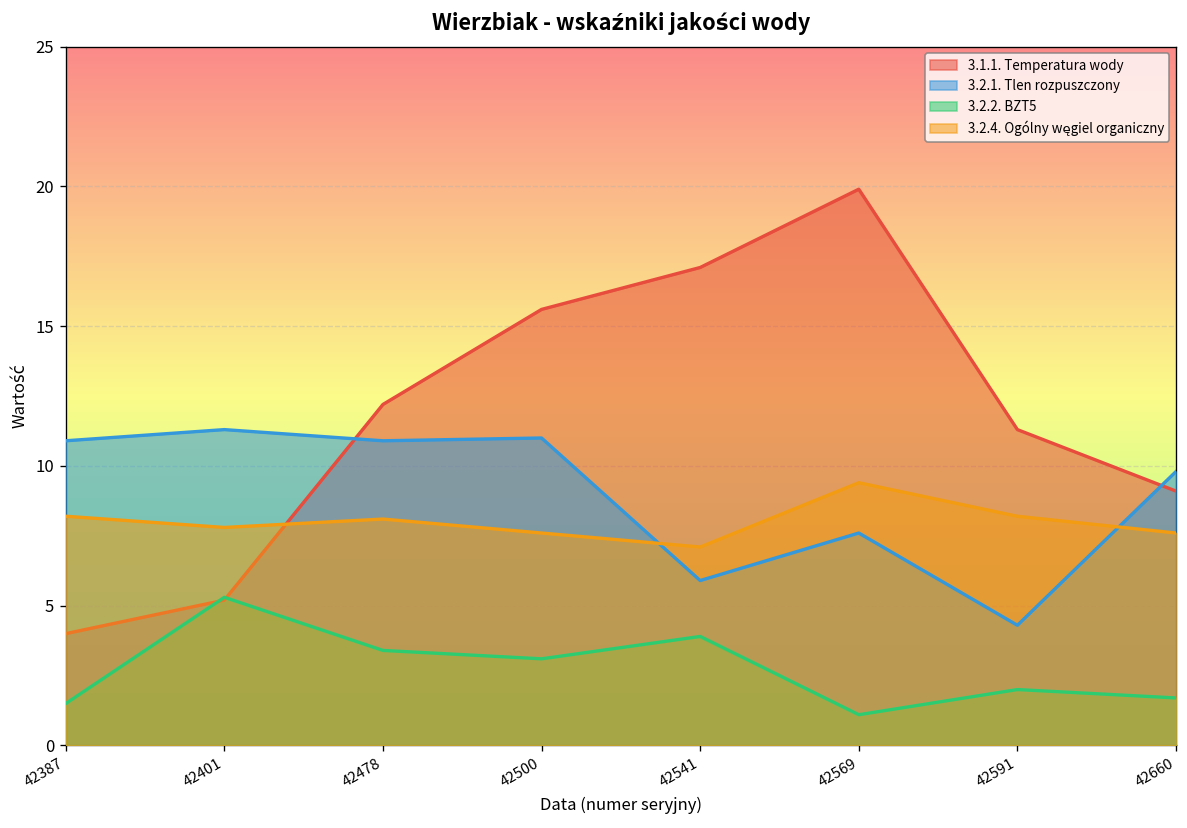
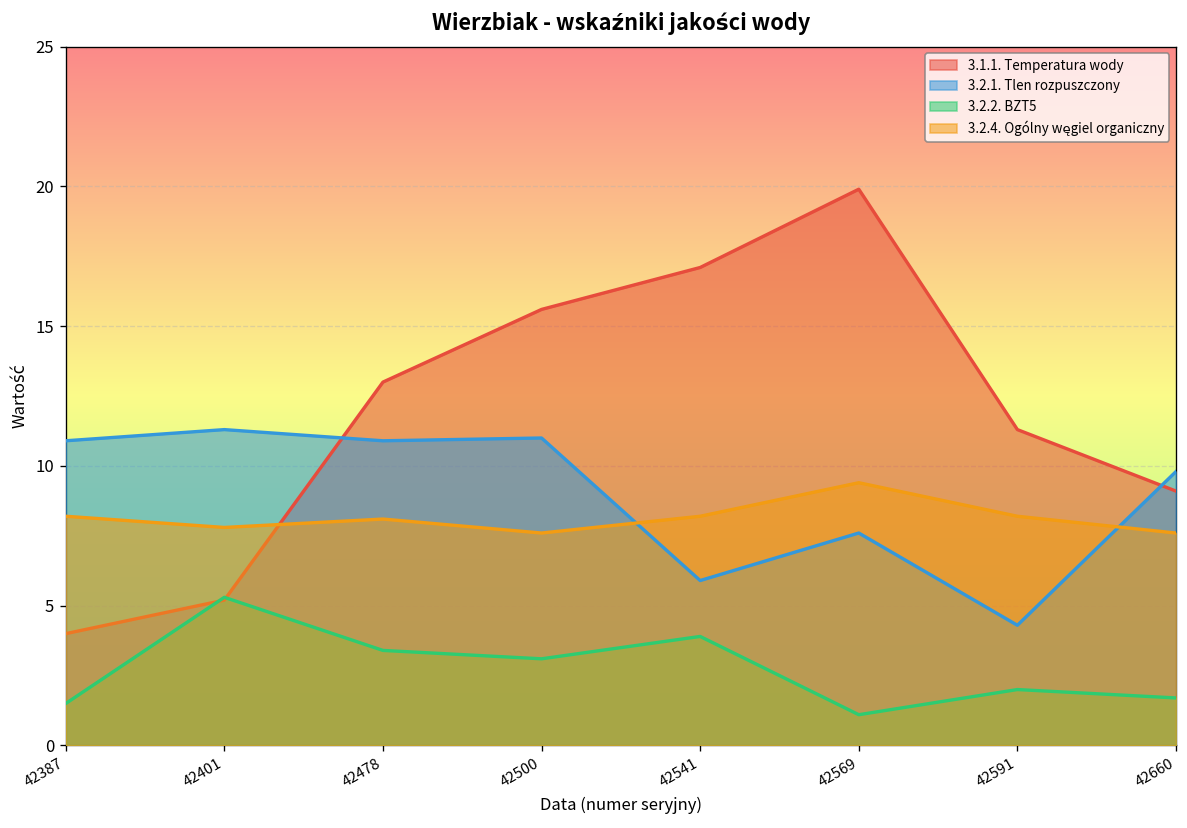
3.1.1. Temperatura wody, 42478: 12.2 -> 13.0
3.2.4. Ogólny węgiel organiczny, 42541: 7.1 -> 8.2
